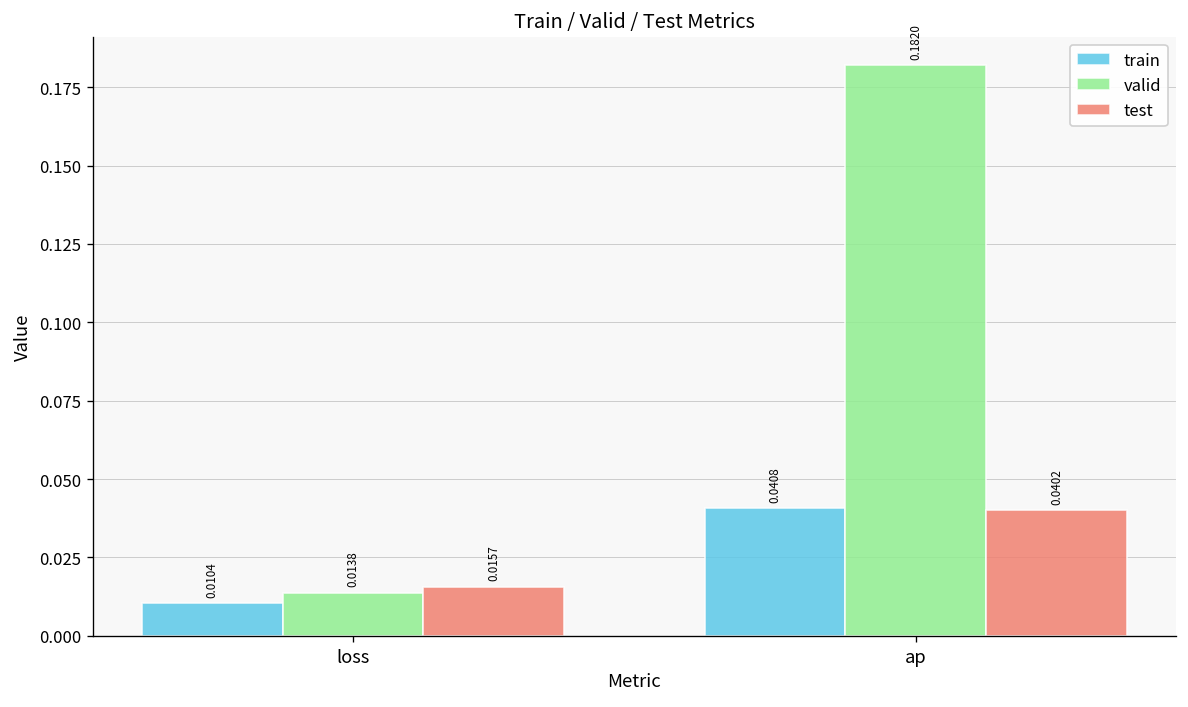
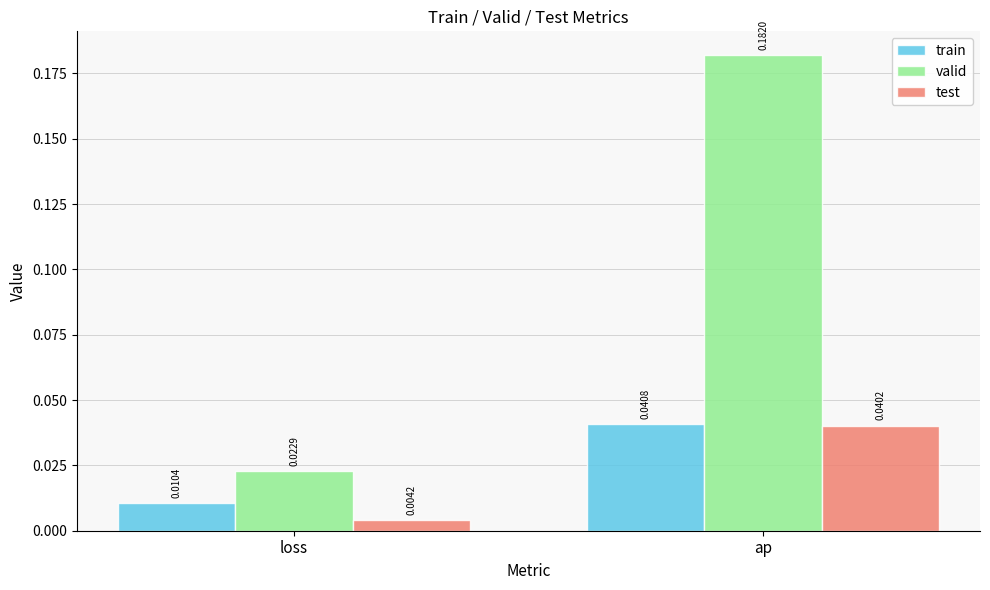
valid, loss: 0.0138 -> 0.0229
test, loss: 0.0157 -> 0.0042
